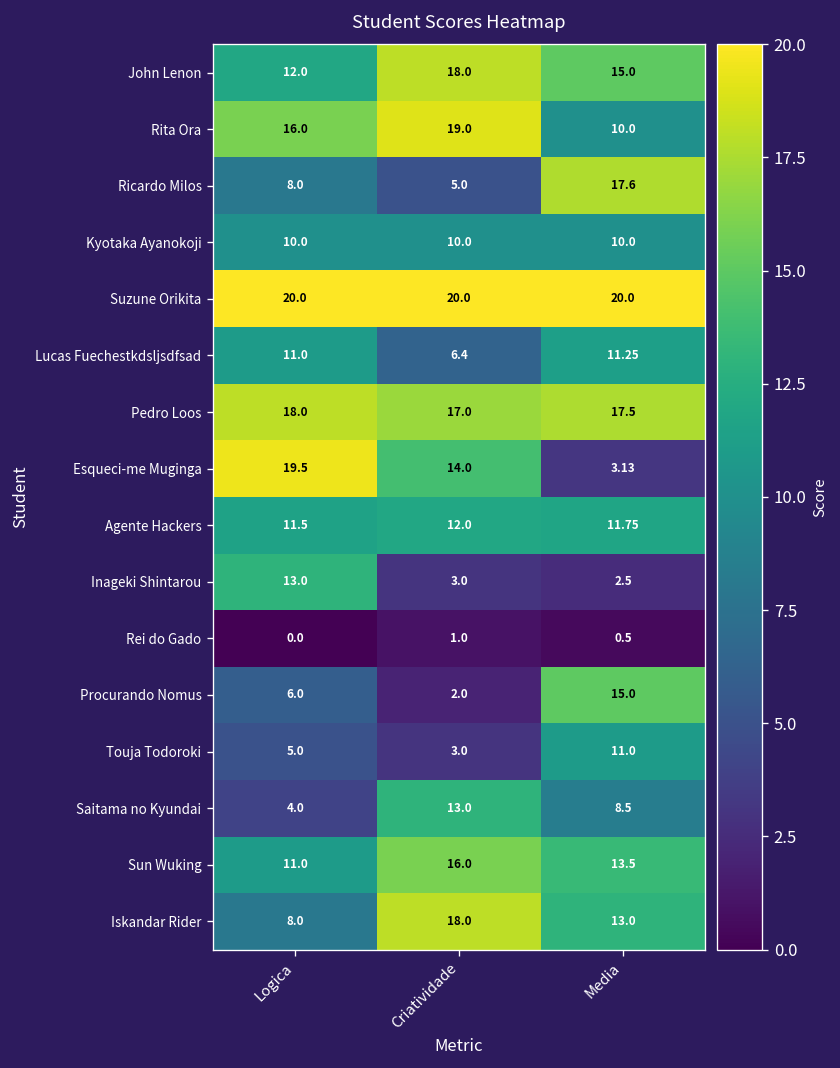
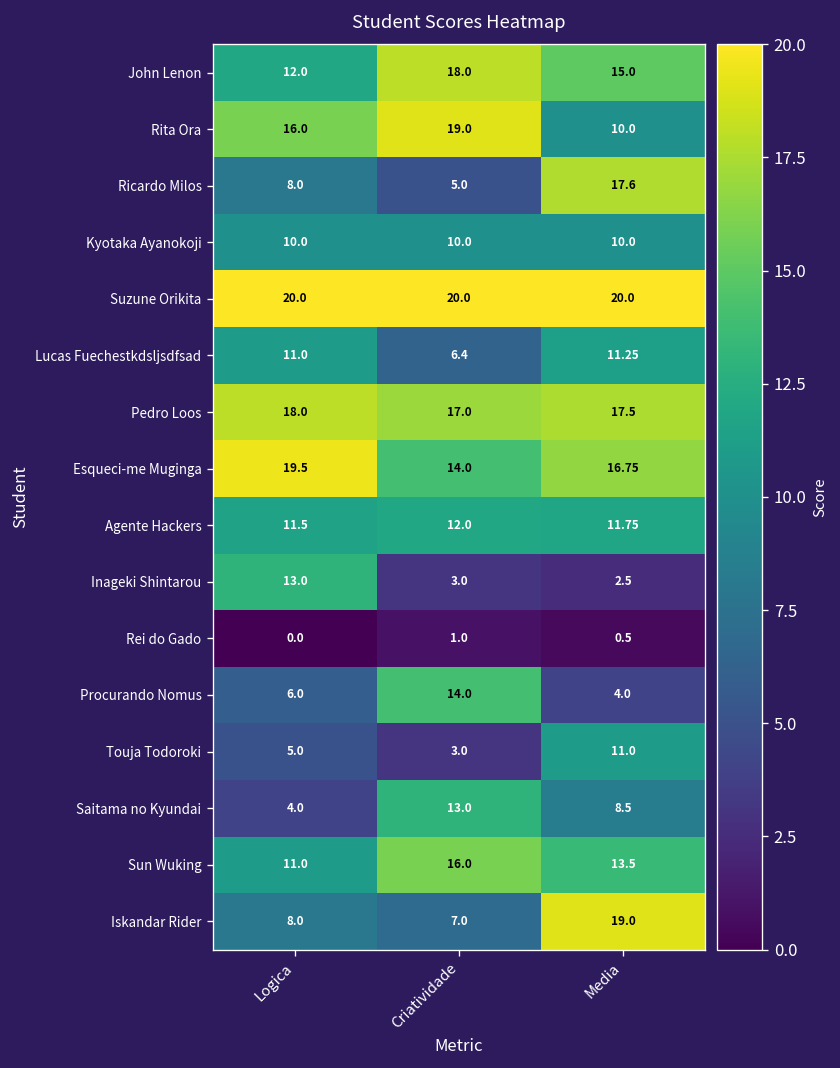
Esqueci-me Muginga, Media: 3.13 -> 16.75
Procurando Nomus, Criatividade: 2.0 -> 14.0
Procurando Nomus, Media: 15.0 -> 4.0
Iskandar Rider, Criatividade: 18.0 -> 7.0
Iskandar Rider, Media: 13.0 -> 19.0
